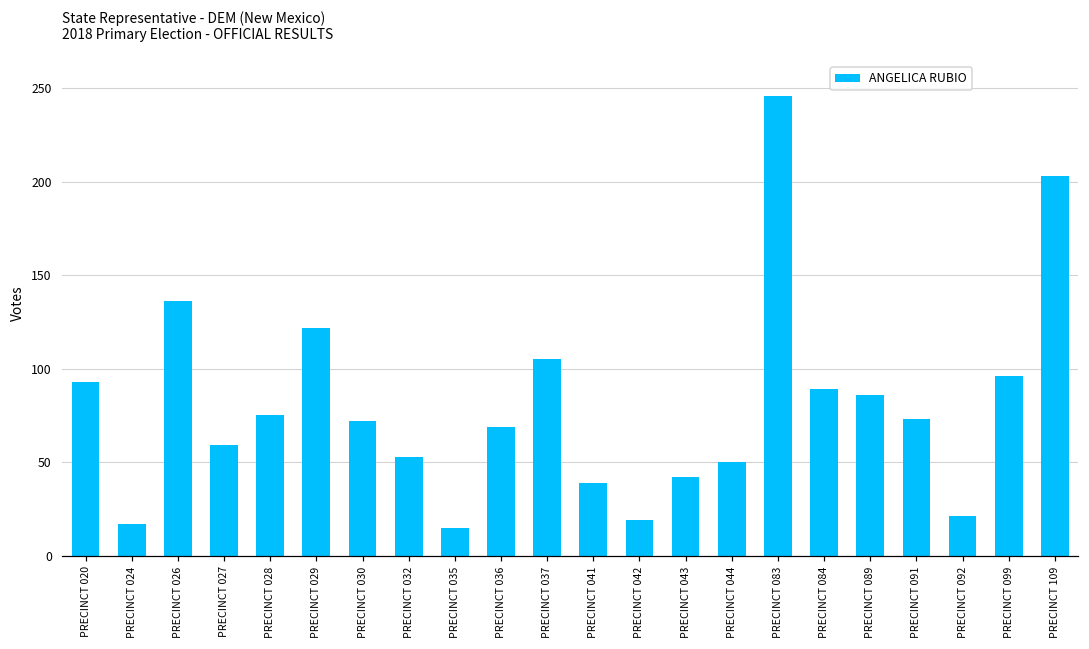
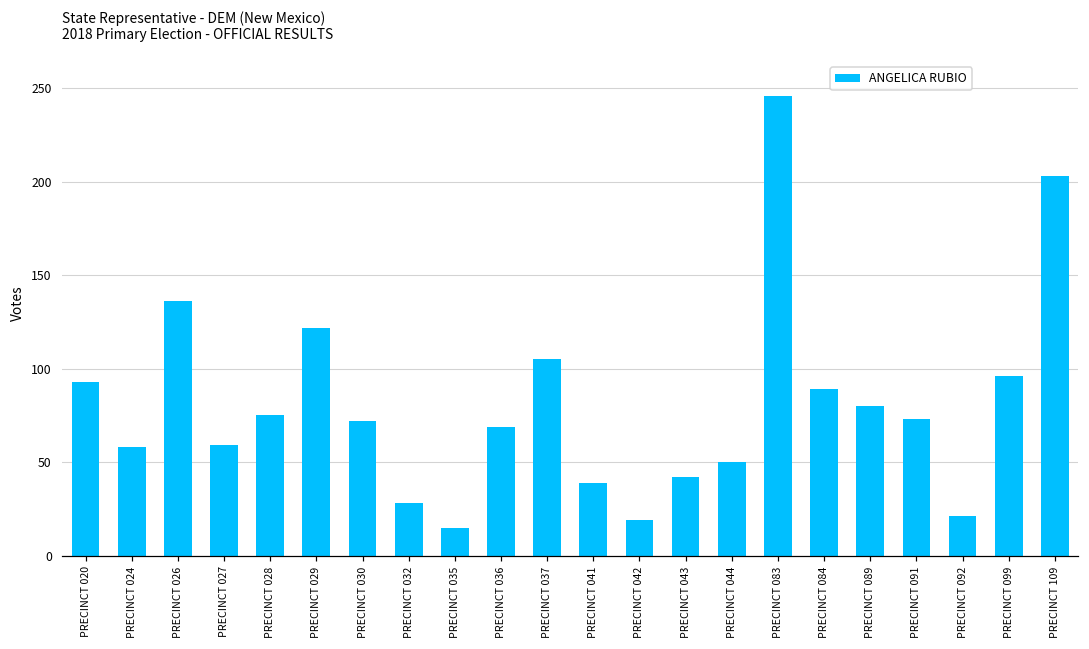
PRECINCT 024: 17 -> 58
PRECINCT 032: 53 -> 28
PRECINCT 089: 86 -> 80
